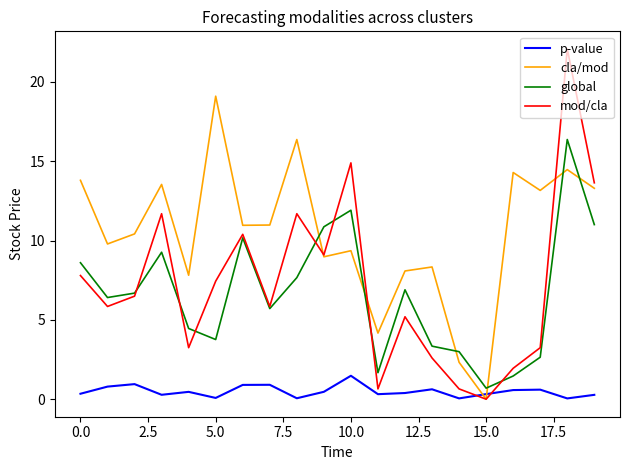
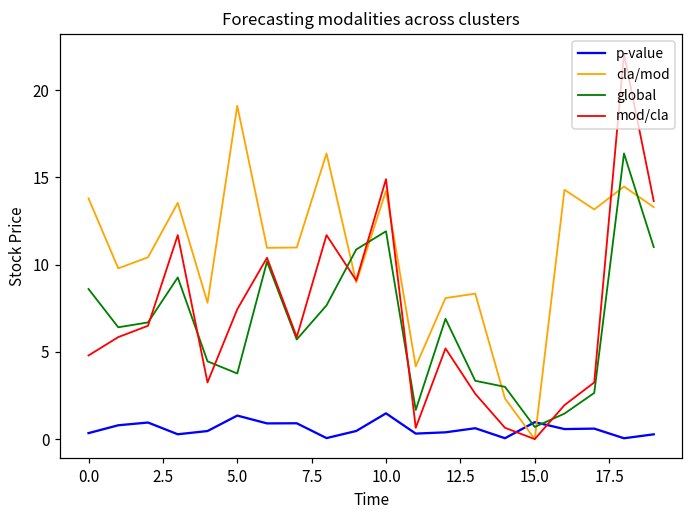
mod/cla, 0.0: 7.8 -> 4.8
p-value, 5.0: 0.1 -> 1.3
cla/mod, 10.0: 9.4 -> 14.2
p-value, 15.0: 0.3 -> 1.0
